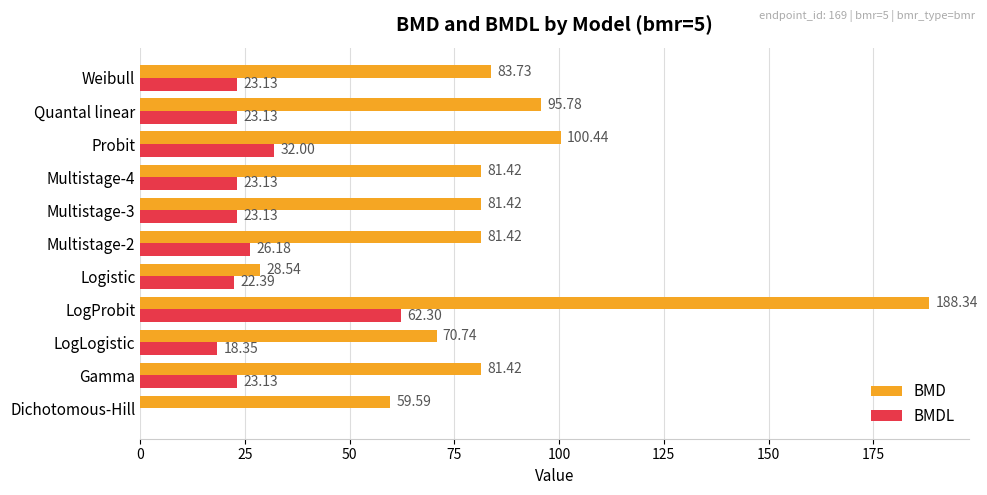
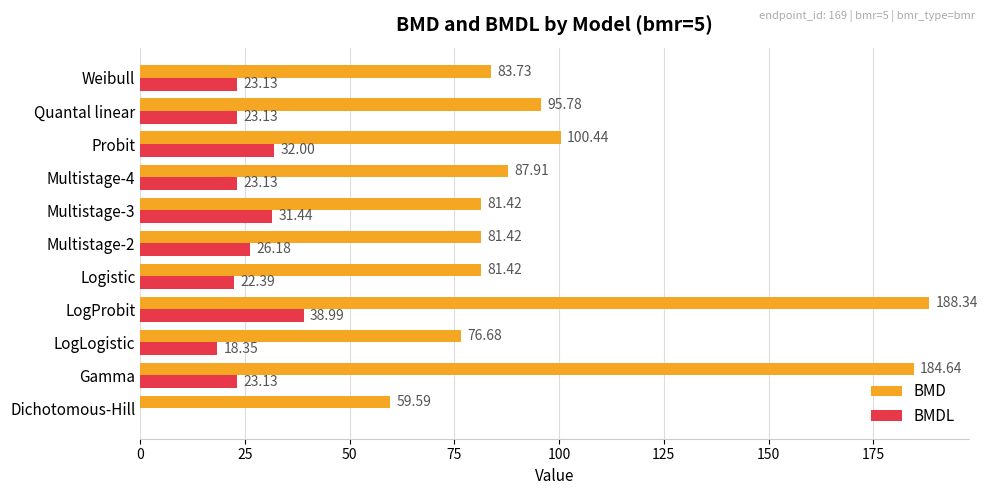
BMD, Multistage-4: 81.42 -> 87.91
BMDL, Multistage-3: 23.13 -> 31.44
BMD, Logistic: 28.54 -> 81.42
BMDL, LogProbit: 62.30 -> 38.99
BMD, LogLogistic: 70.74 -> 76.68
BMD, Gamma: 81.42 -> 184.64
